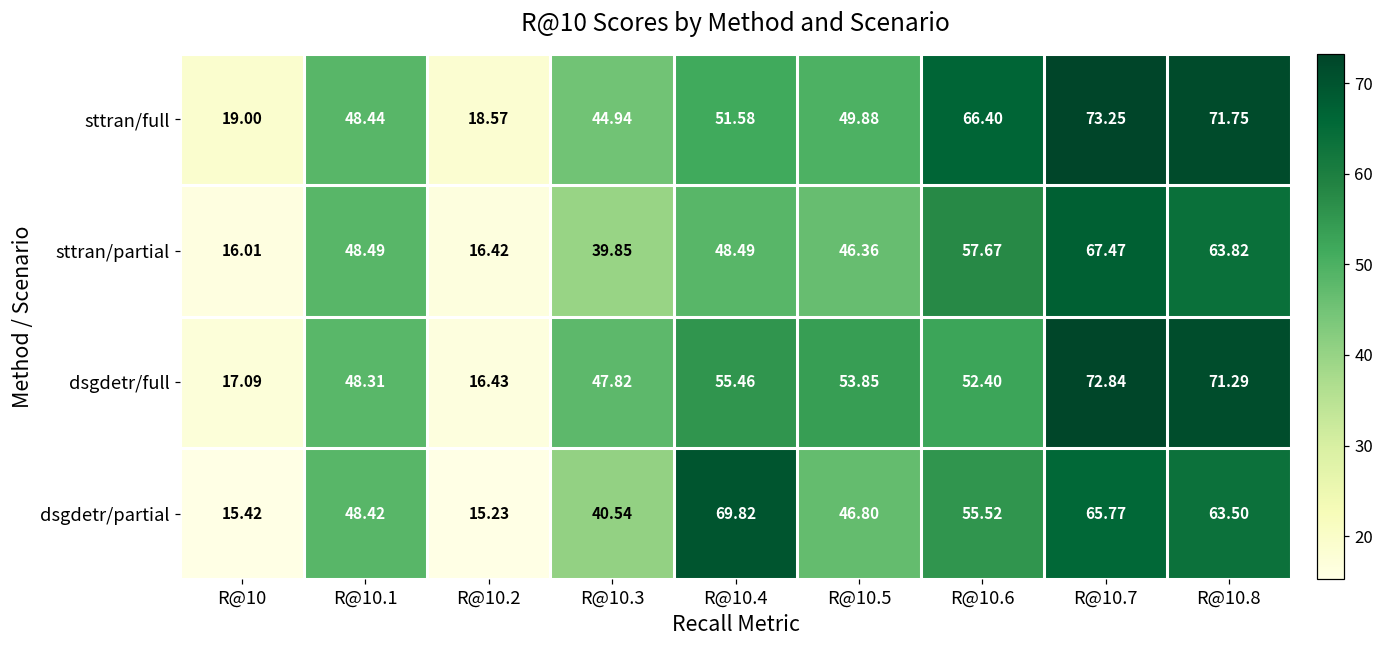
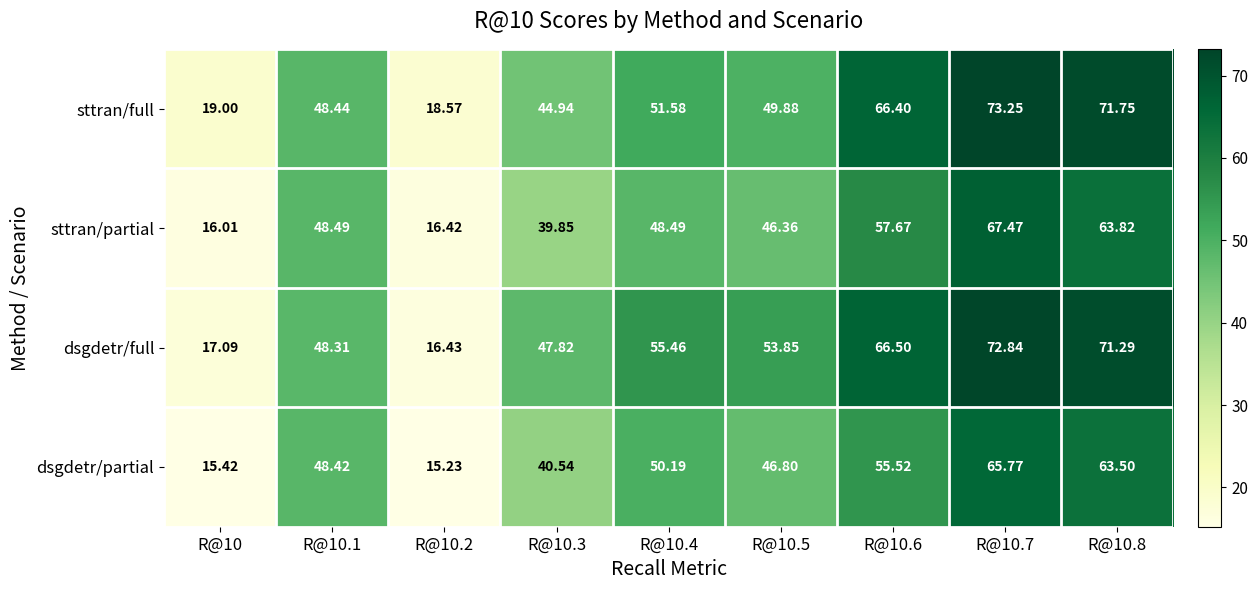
dsgdetr/full, R@10.6: 52.40 -> 66.50
dsgdetr/partial, R@10.4: 69.82 -> 50.19
